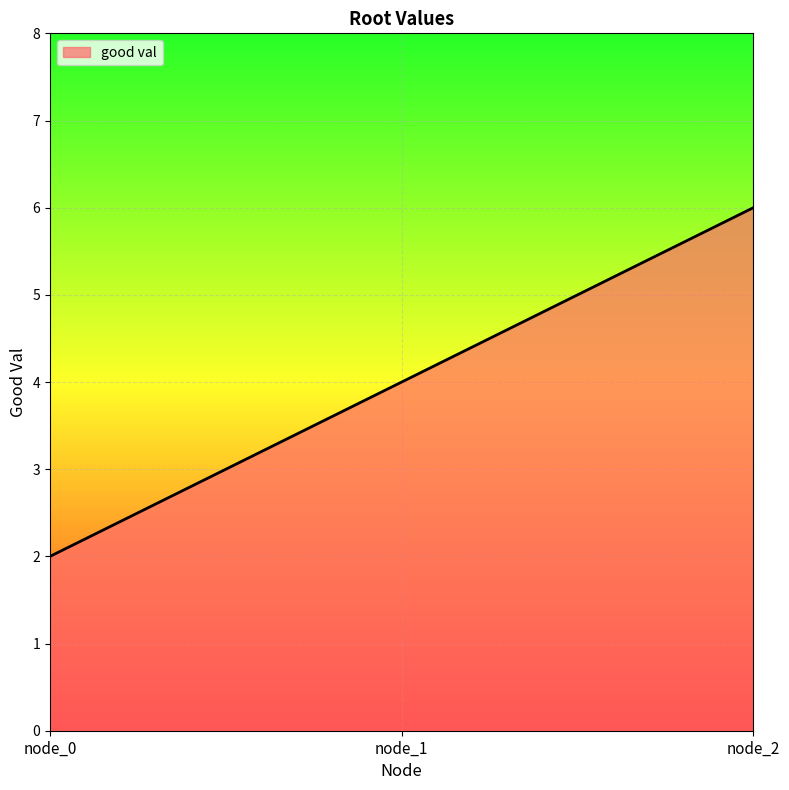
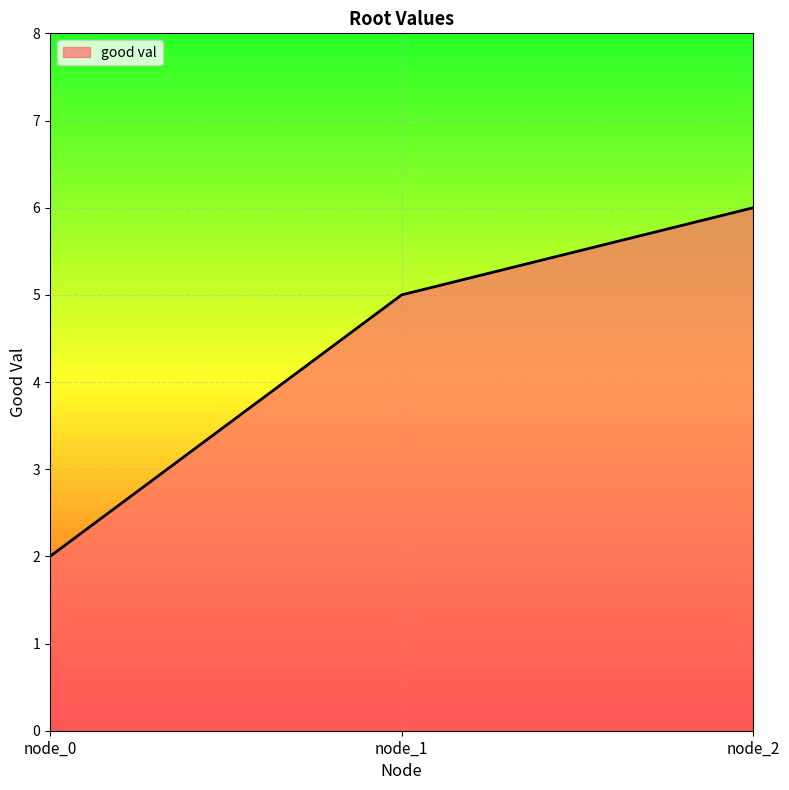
node_1: 4 -> 5
